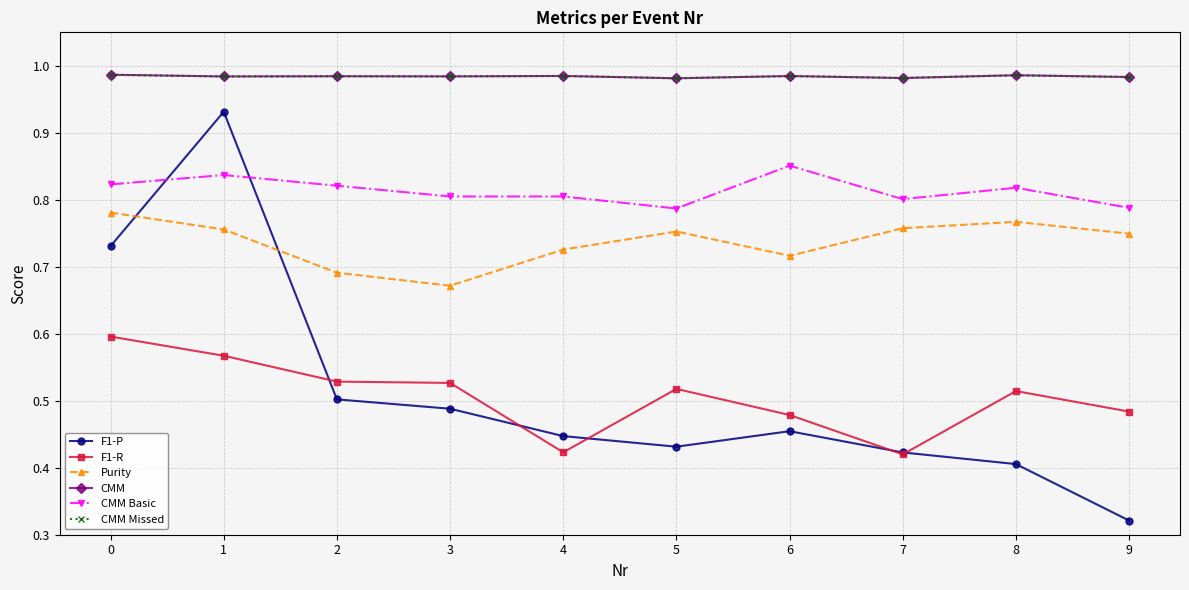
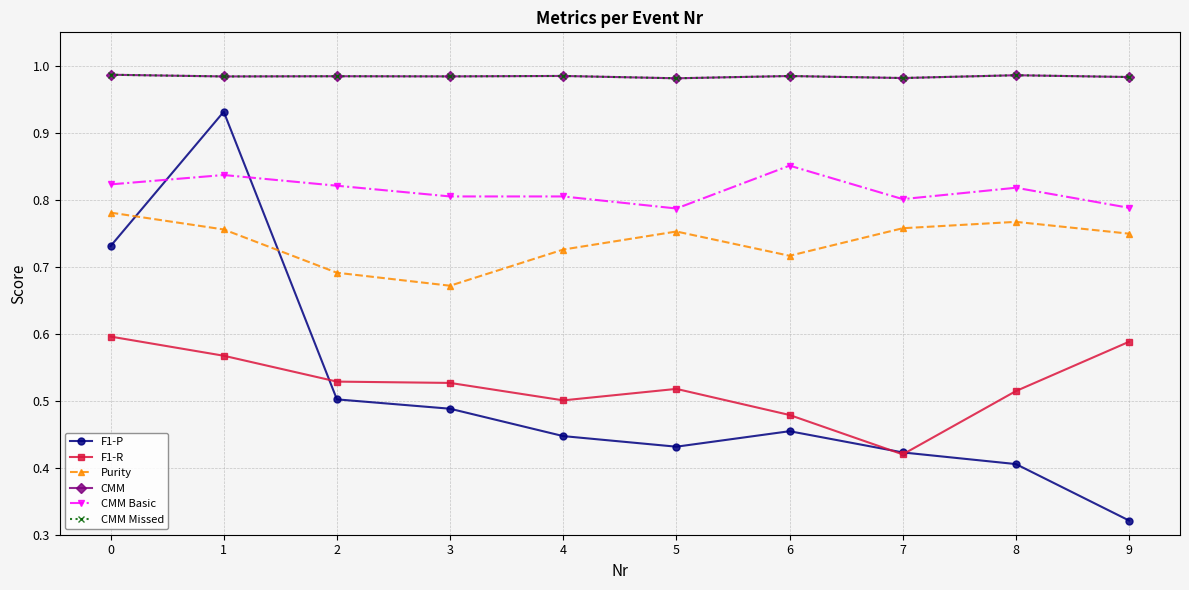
F1-R, 4: 0.42 -> 0.50
F1-R, 9: 0.48 -> 0.59
